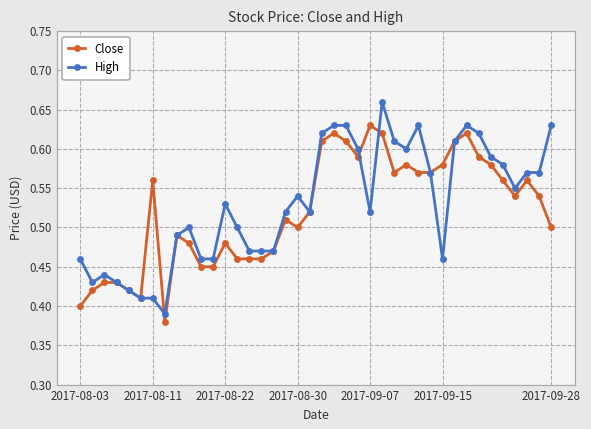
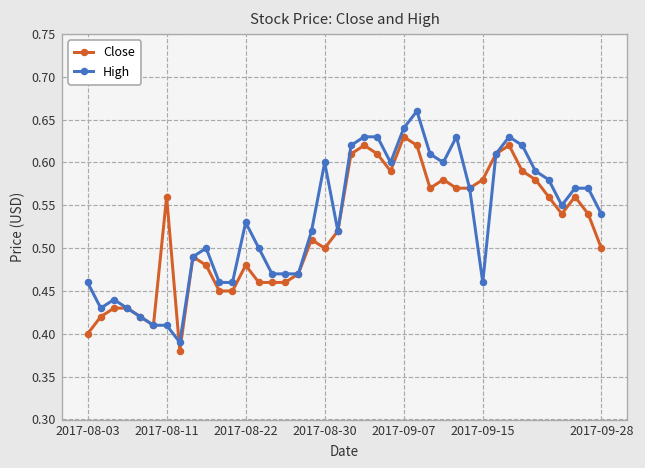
High, 2017-08-30: 0.54 -> 0.60
High, 2017-09-07: 0.52 -> 0.64
High, 2017-09-28: 0.63 -> 0.54
